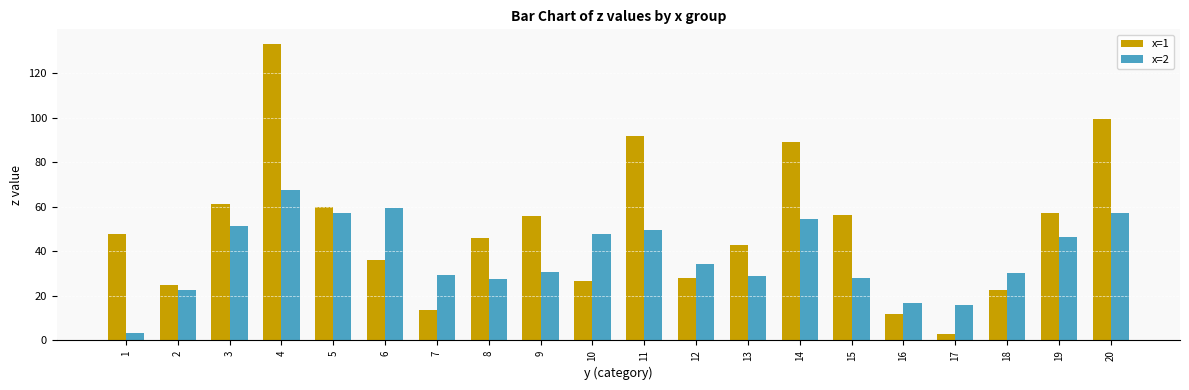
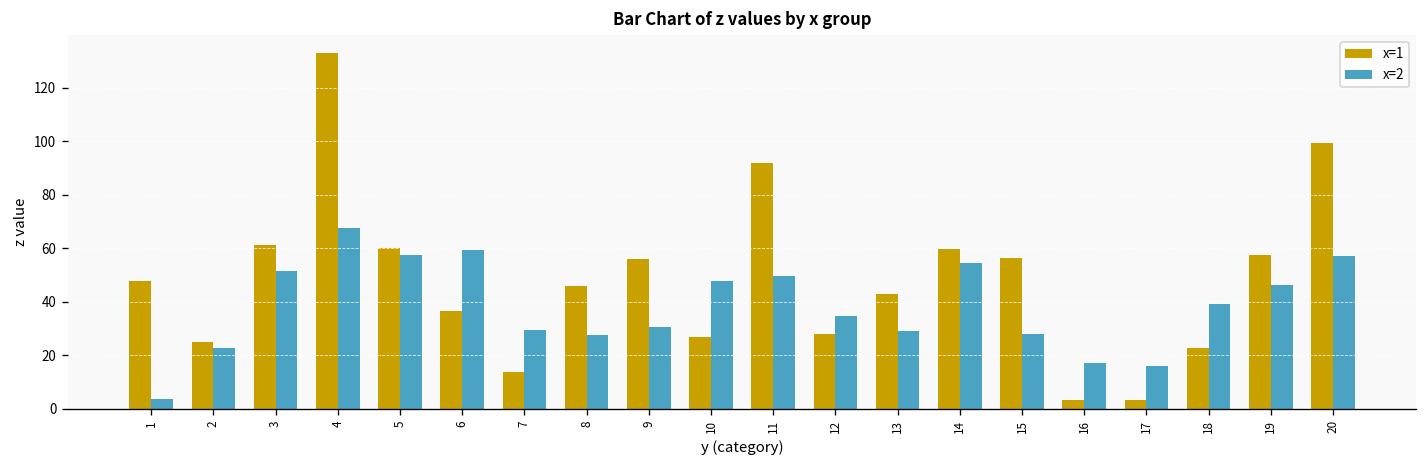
x=1, 14: 89 -> 60
x=1, 16: 12 -> 3
x=2, 18: 30 -> 39
